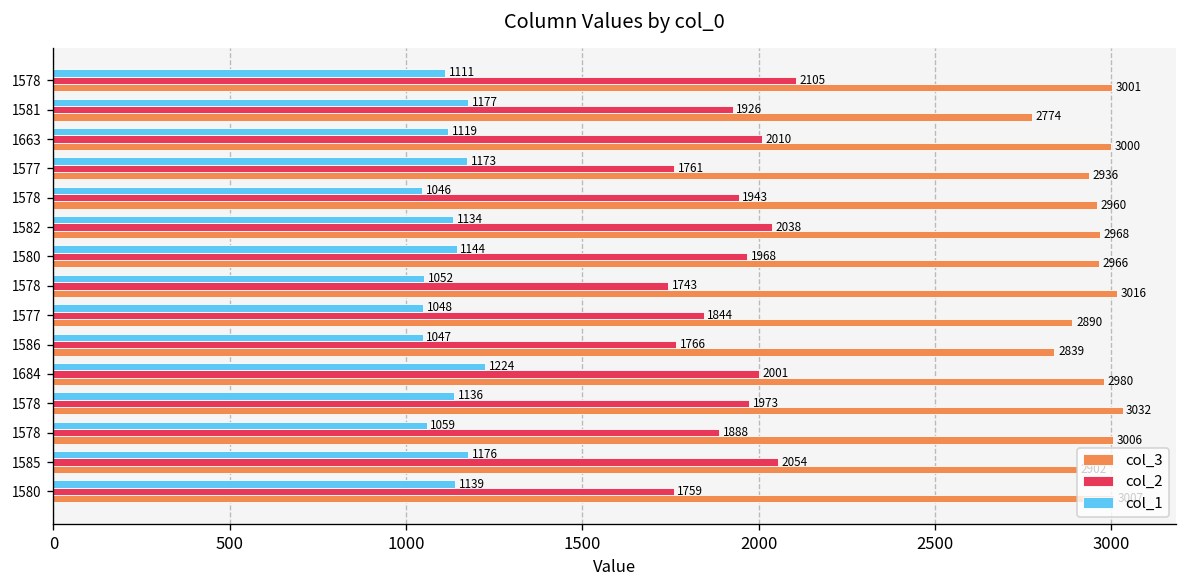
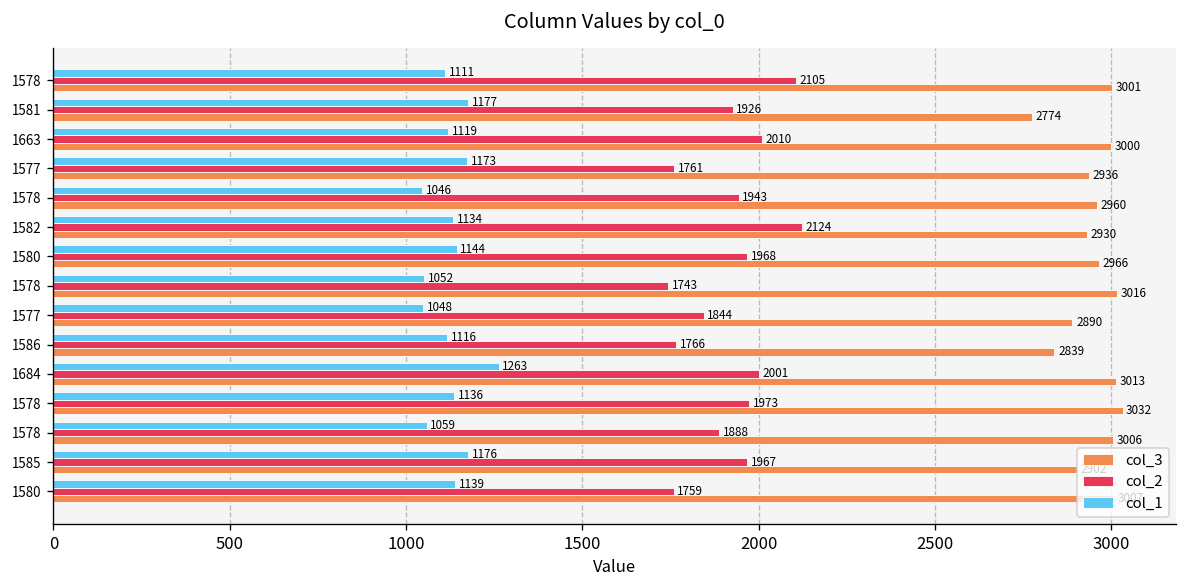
col_2, 1582: 2038 -> 2124
col_3, 1582: 2968 -> 2930
col_1, 1586: 1047 -> 1116
col_1, 1684: 1224 -> 1263
col_3, 1684: 2980 -> 3013
col_2, 1585: 2054 -> 1967
